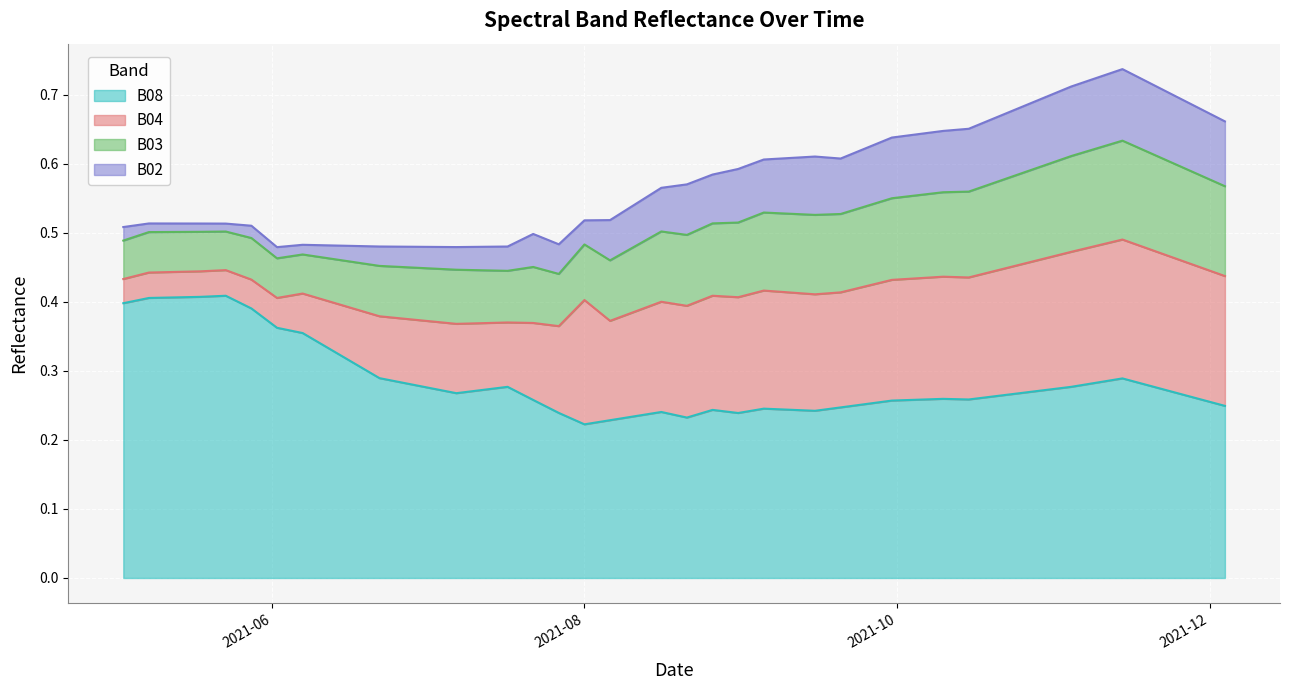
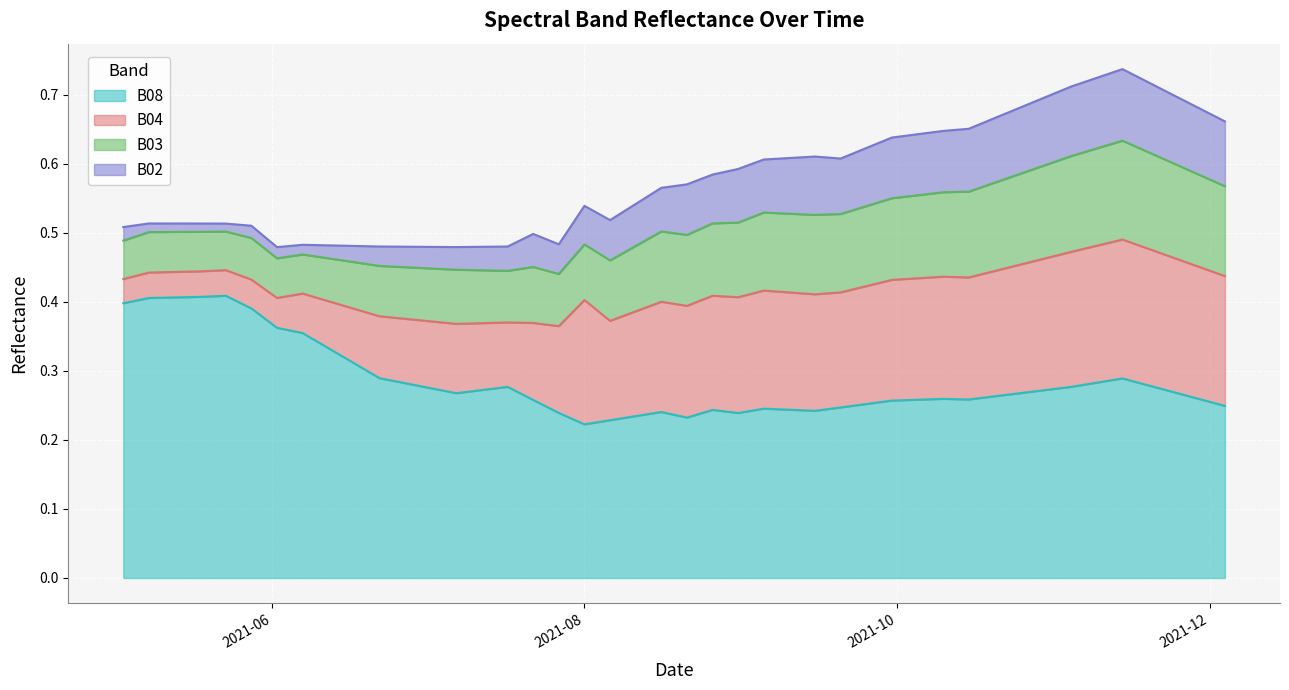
B02, 2021-08: 0.03 -> 0.06
